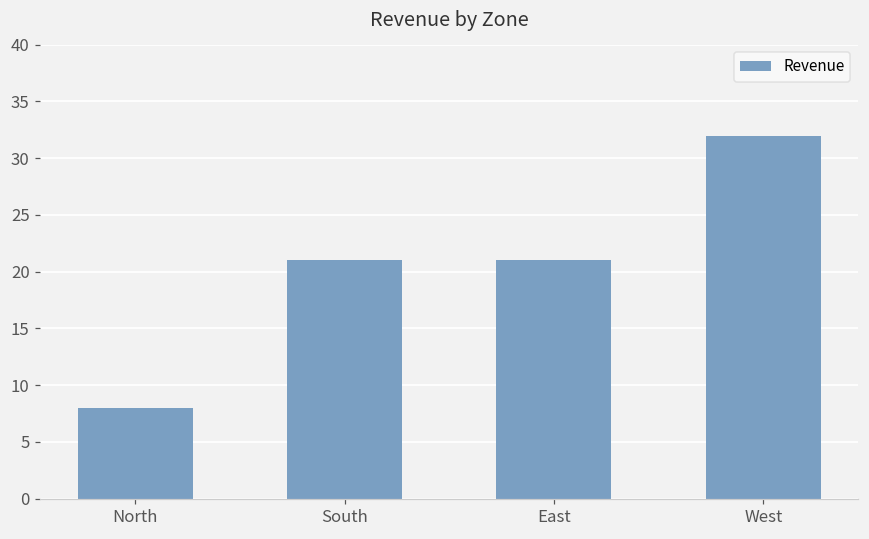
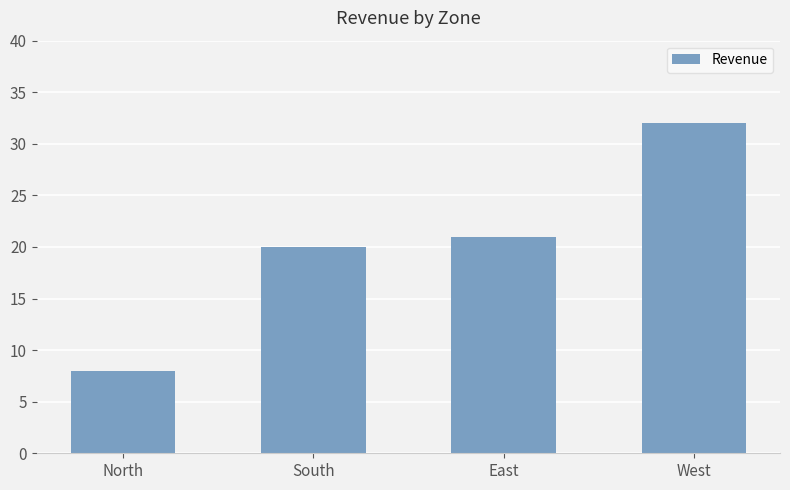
South: 21 -> 20
